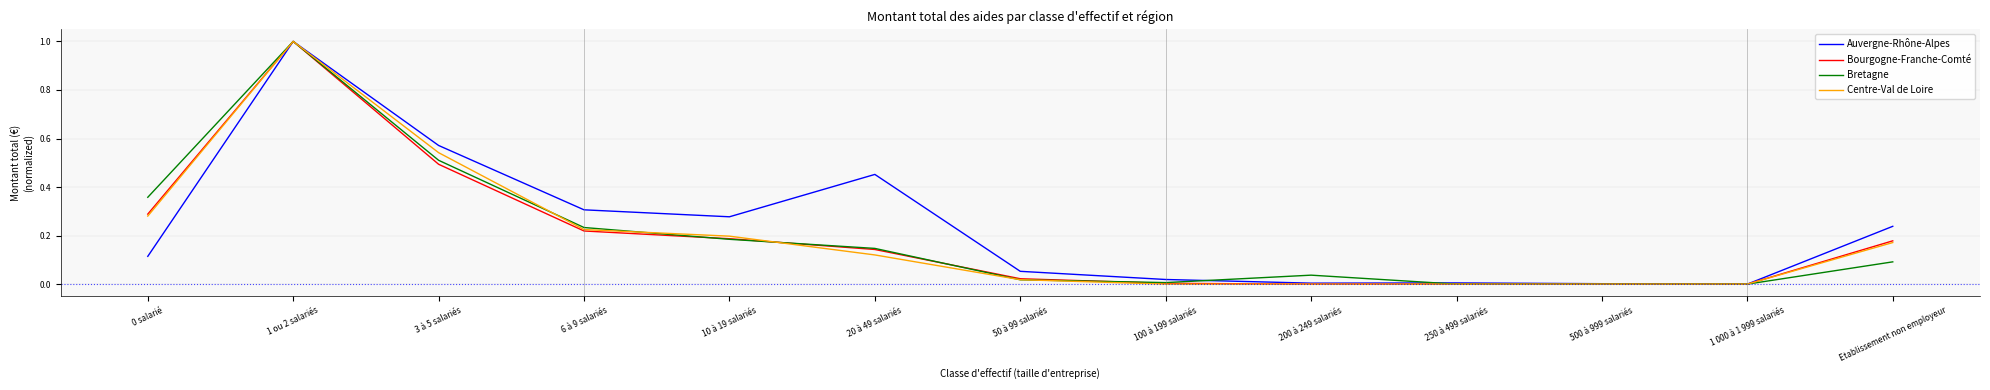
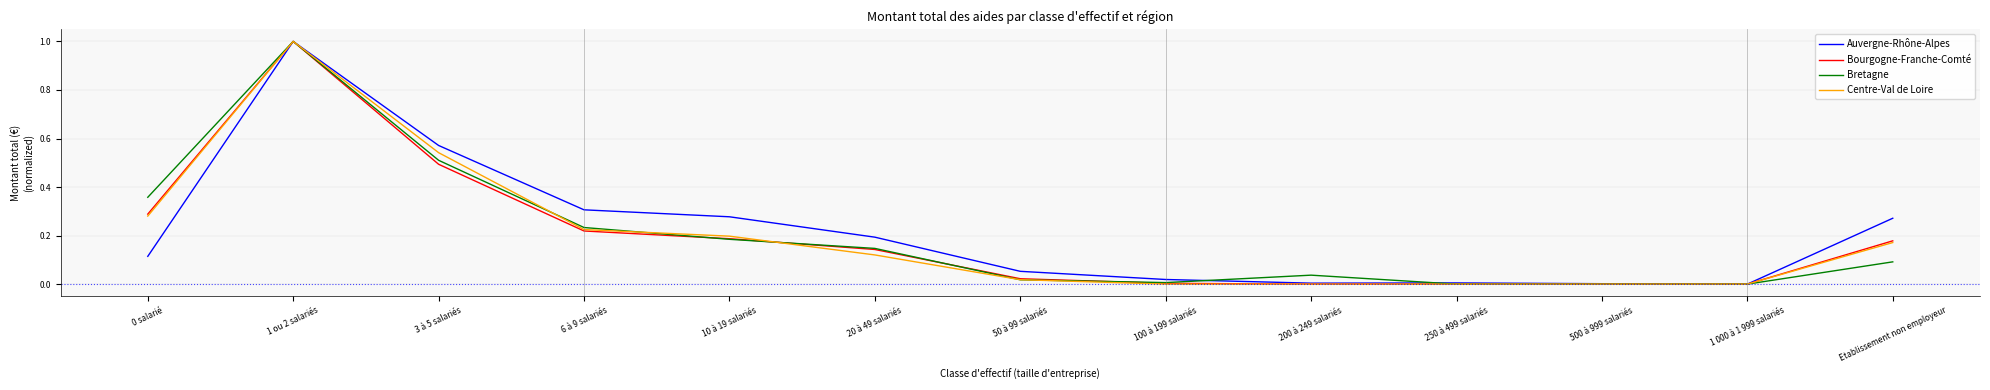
Auvergne-Rhône-Alpes, 20 à 49 salariés: 0.45 -> 0.19
Auvergne-Rhône-Alpes, Etablissement non employeur: 0.24 -> 0.27
